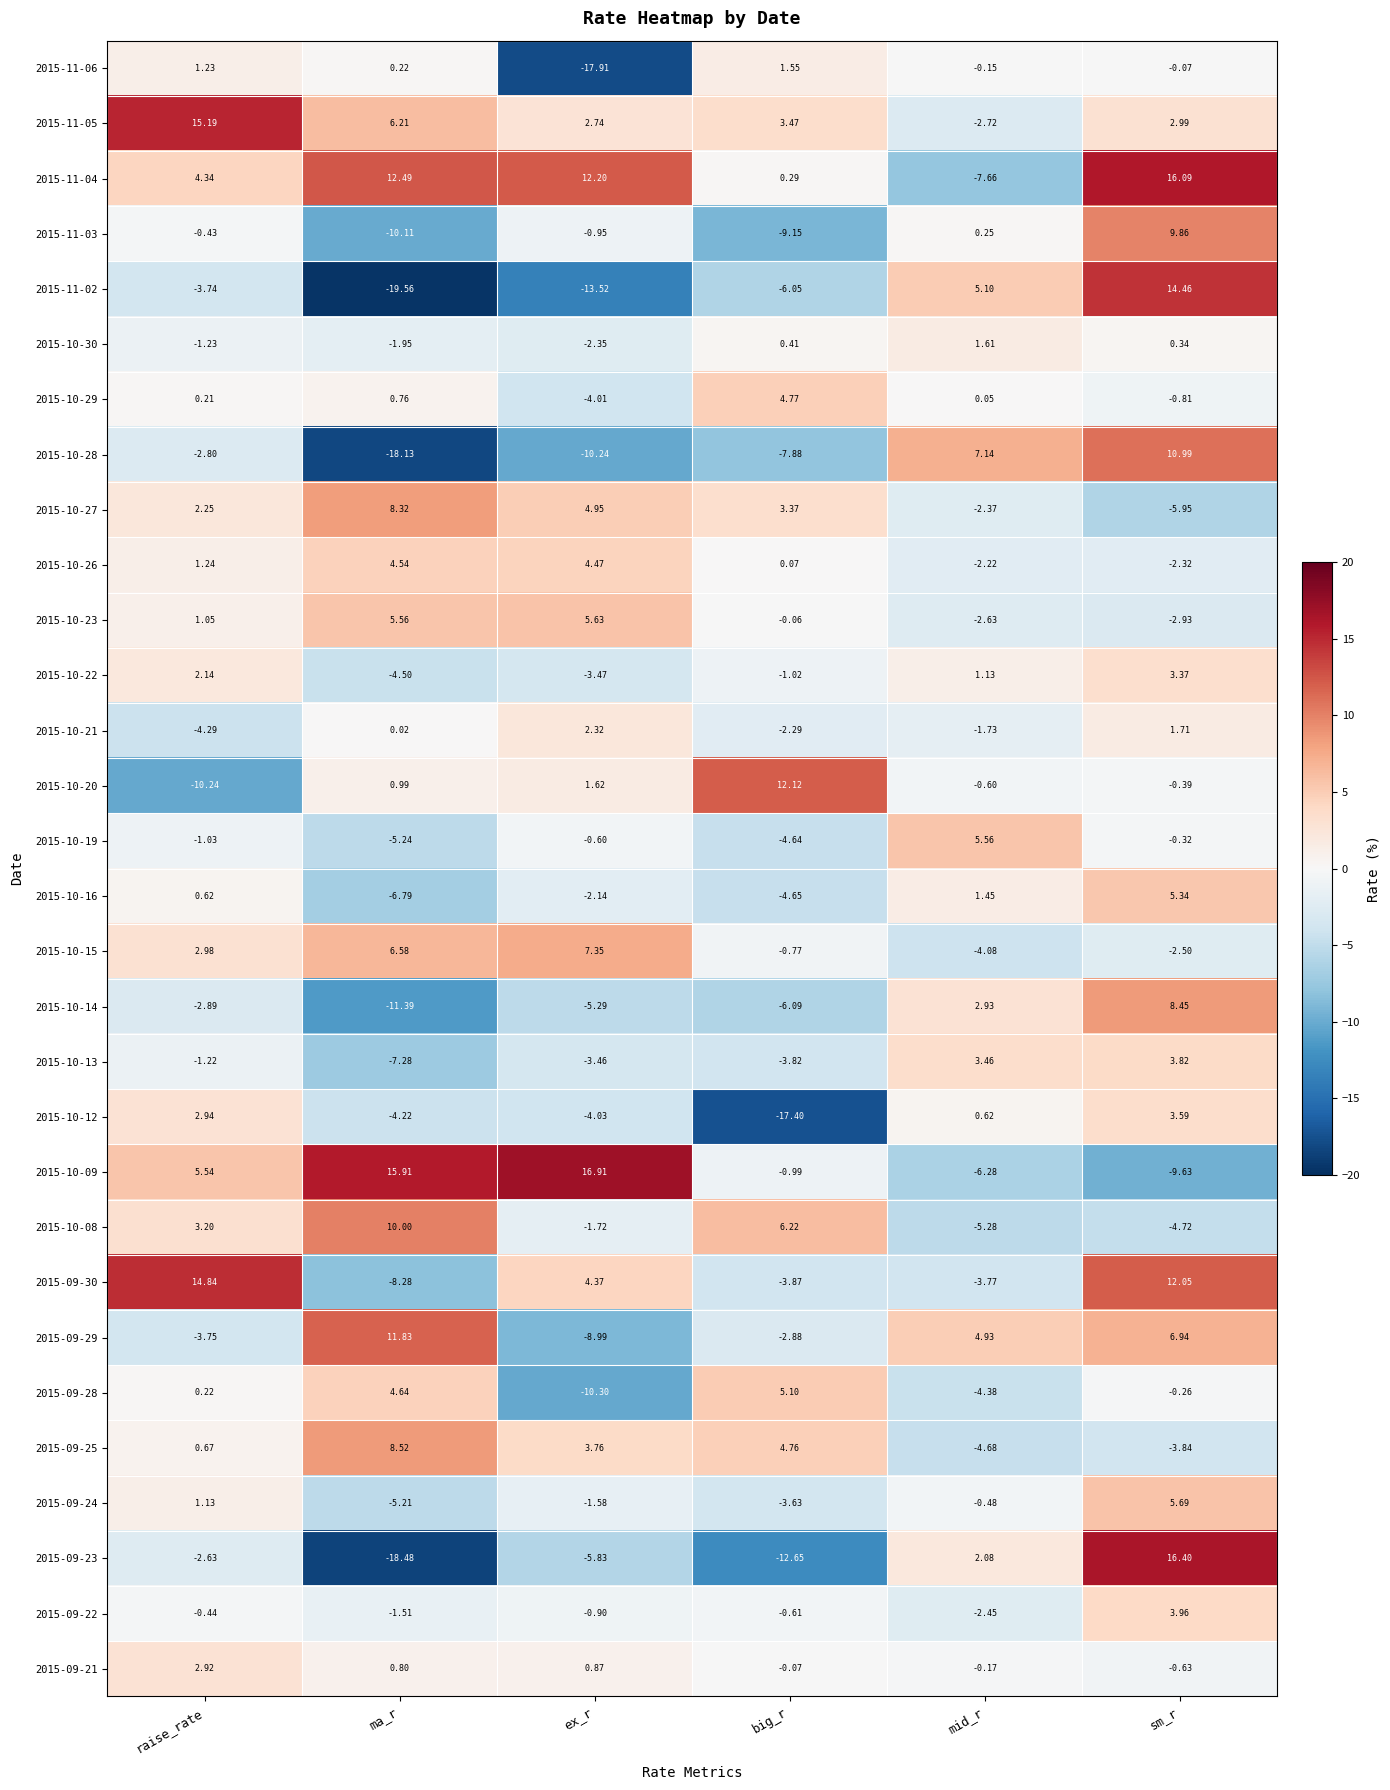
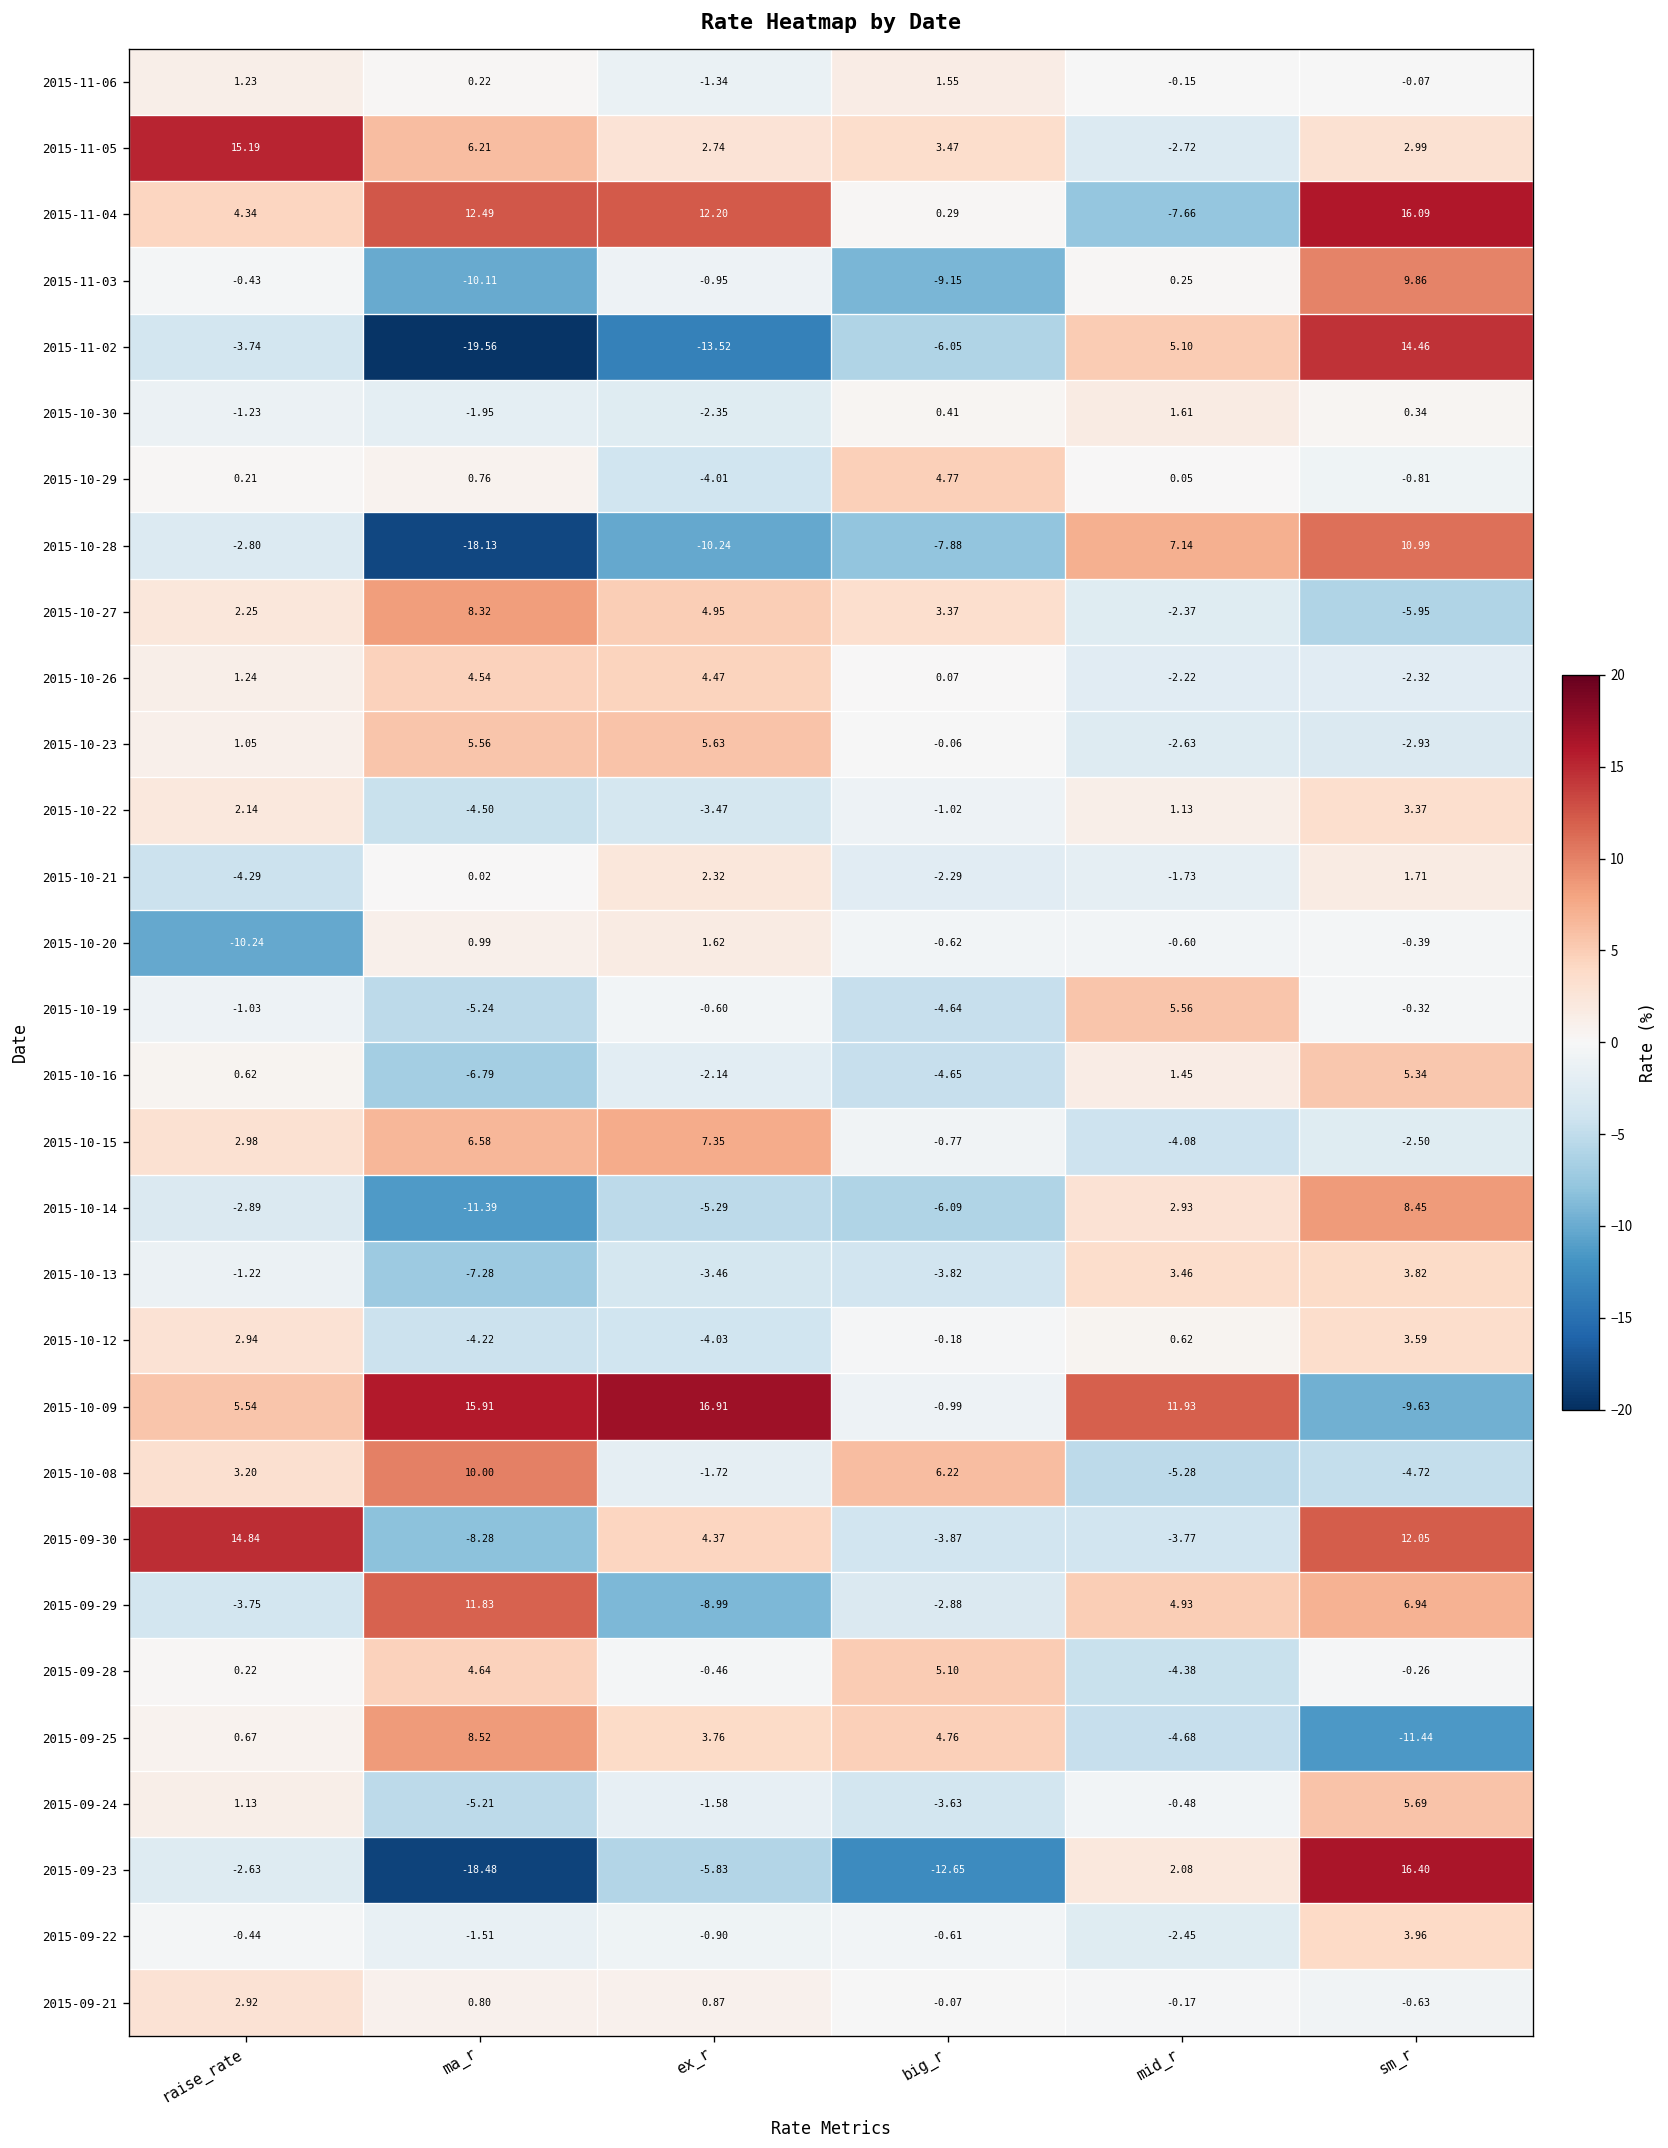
2015-11-06, ex_r: -17.91 -> -1.34
2015-10-20, big_r: 12.12 -> -0.62
2015-10-12, big_r: -17.40 -> -0.18
2015-10-09, mid_r: -6.28 -> 11.93
2015-09-28, ex_r: -10.30 -> -0.46
2015-09-25, sm_r: -3.84 -> -11.44
